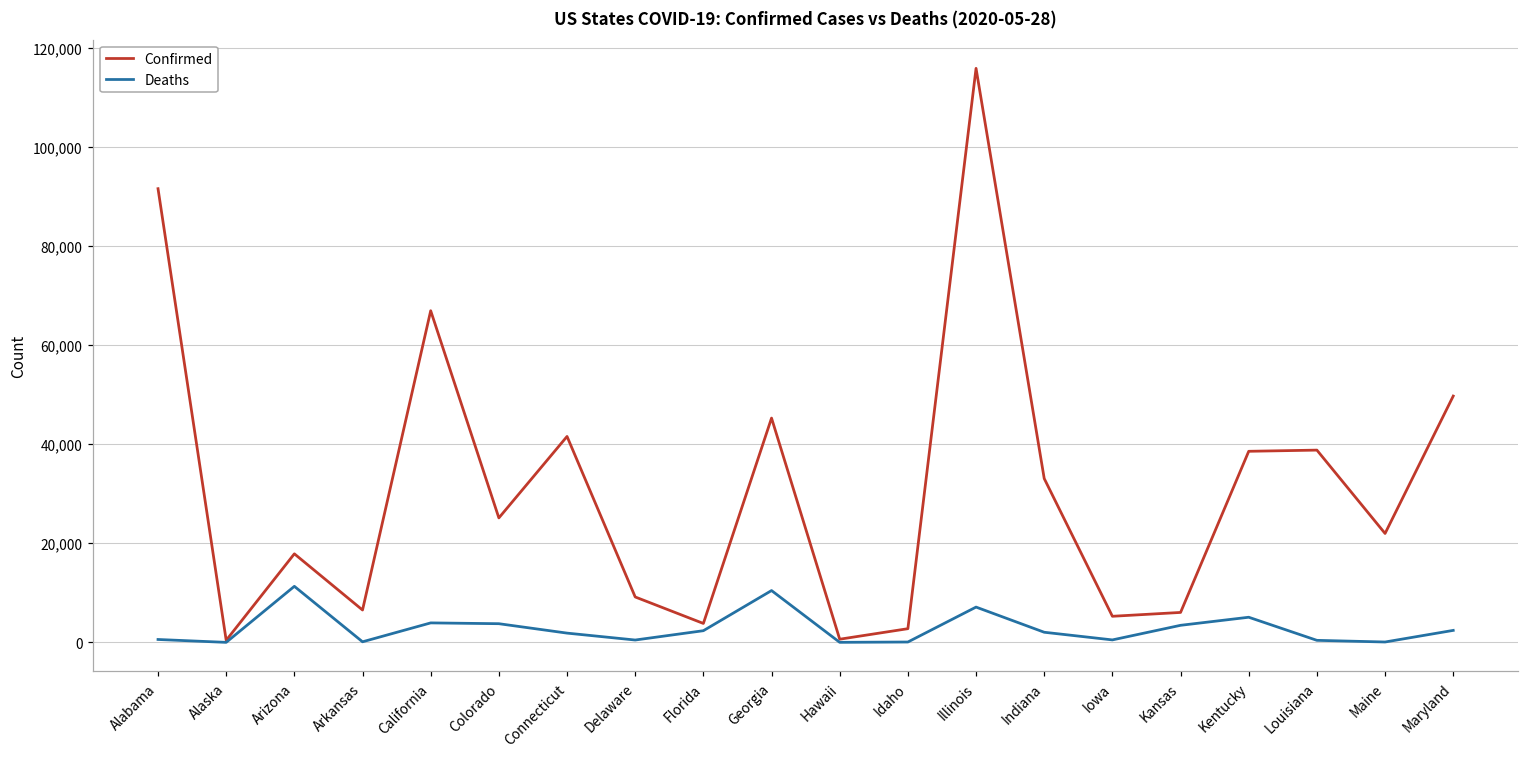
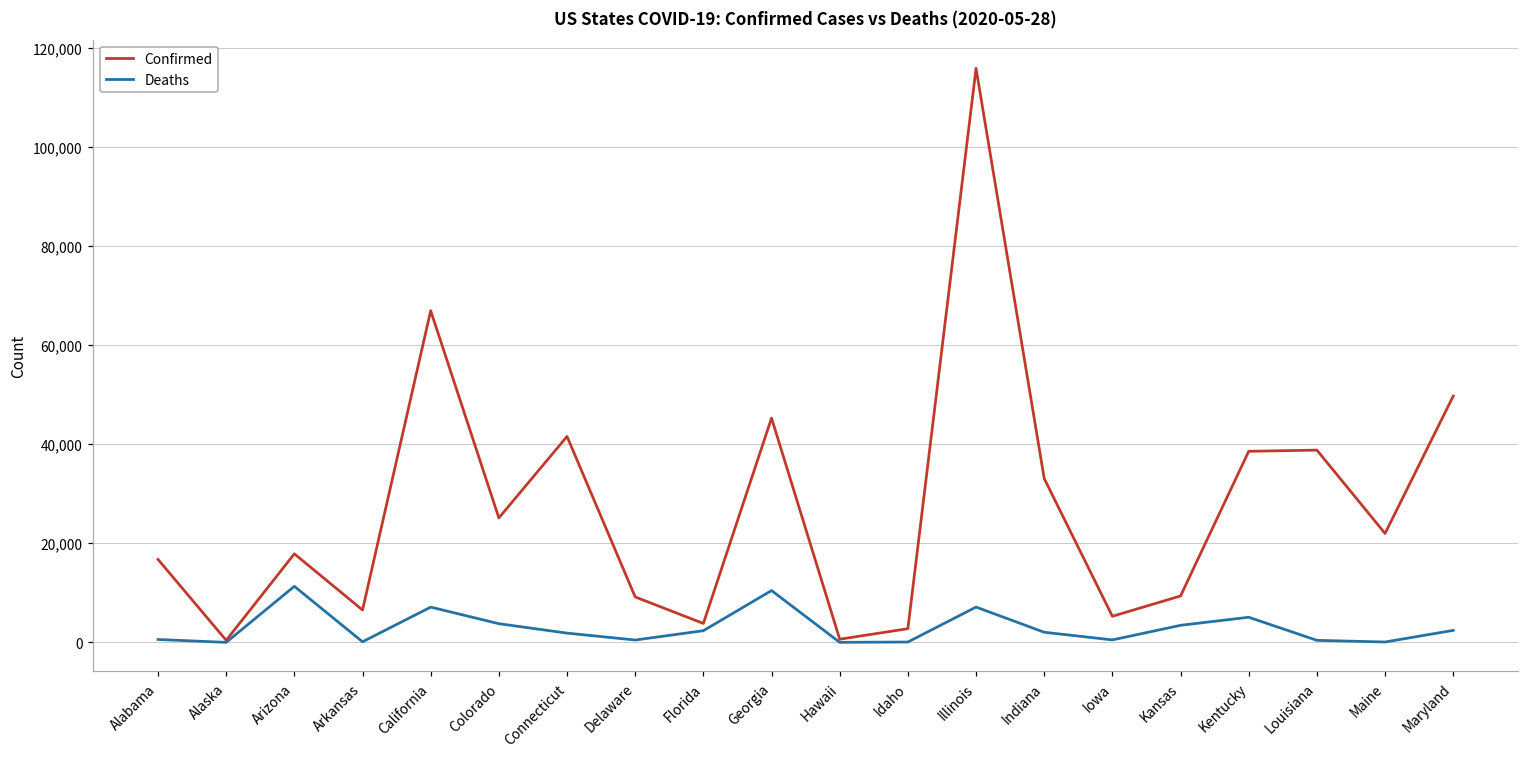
Confirmed, Alabama: 92,000 -> 17,000
Deaths, California: 4,000 -> 7,000
Confirmed, Kansas: 6,000 -> 9,000
